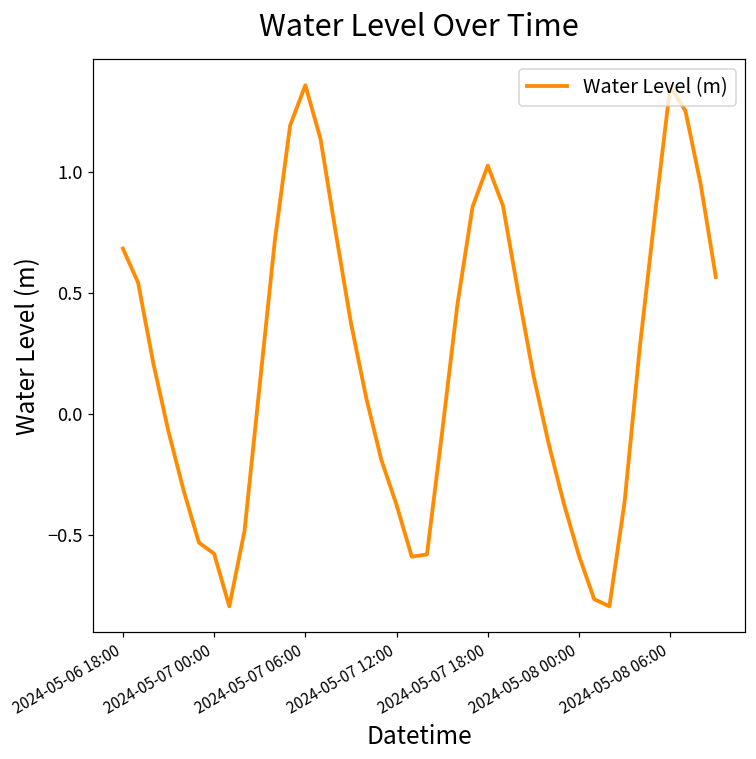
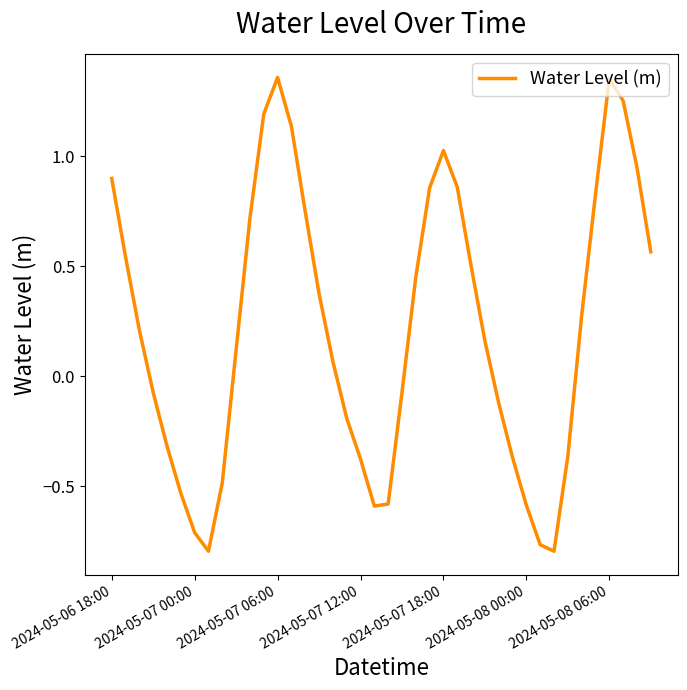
2024-05-06 18:00: 0.68 -> 0.90
2024-05-07 00:00: -0.58 -> -0.71
